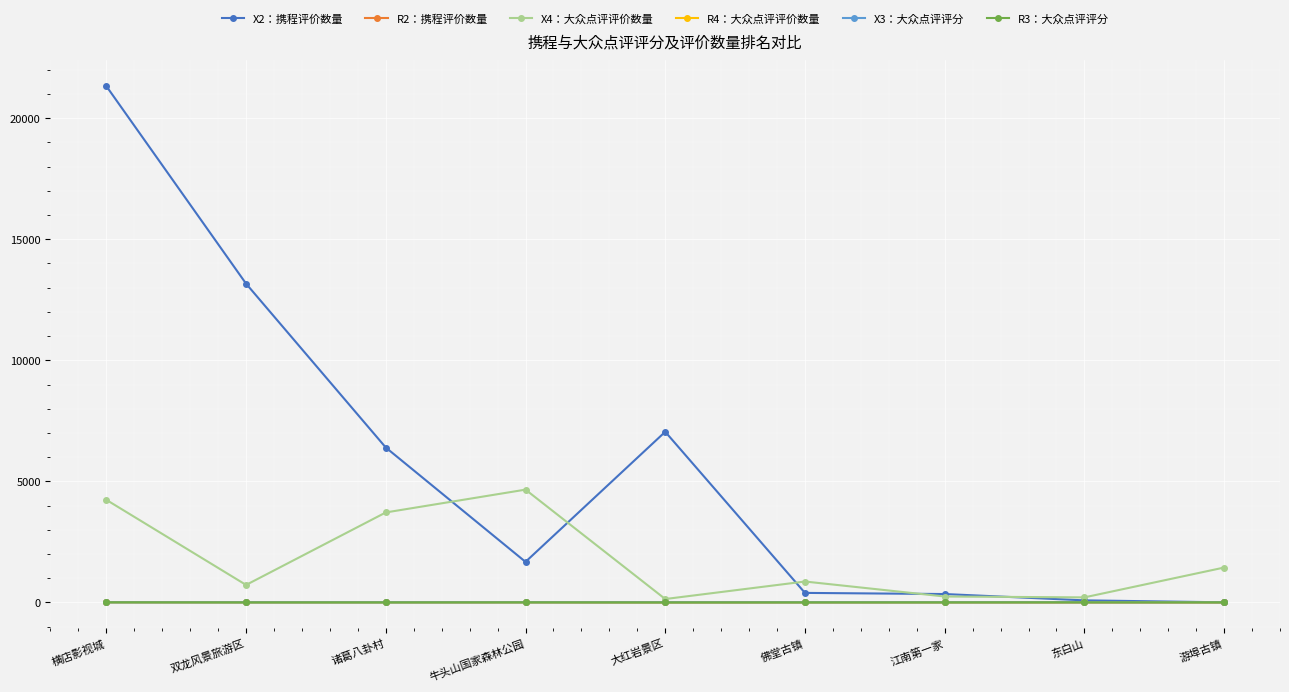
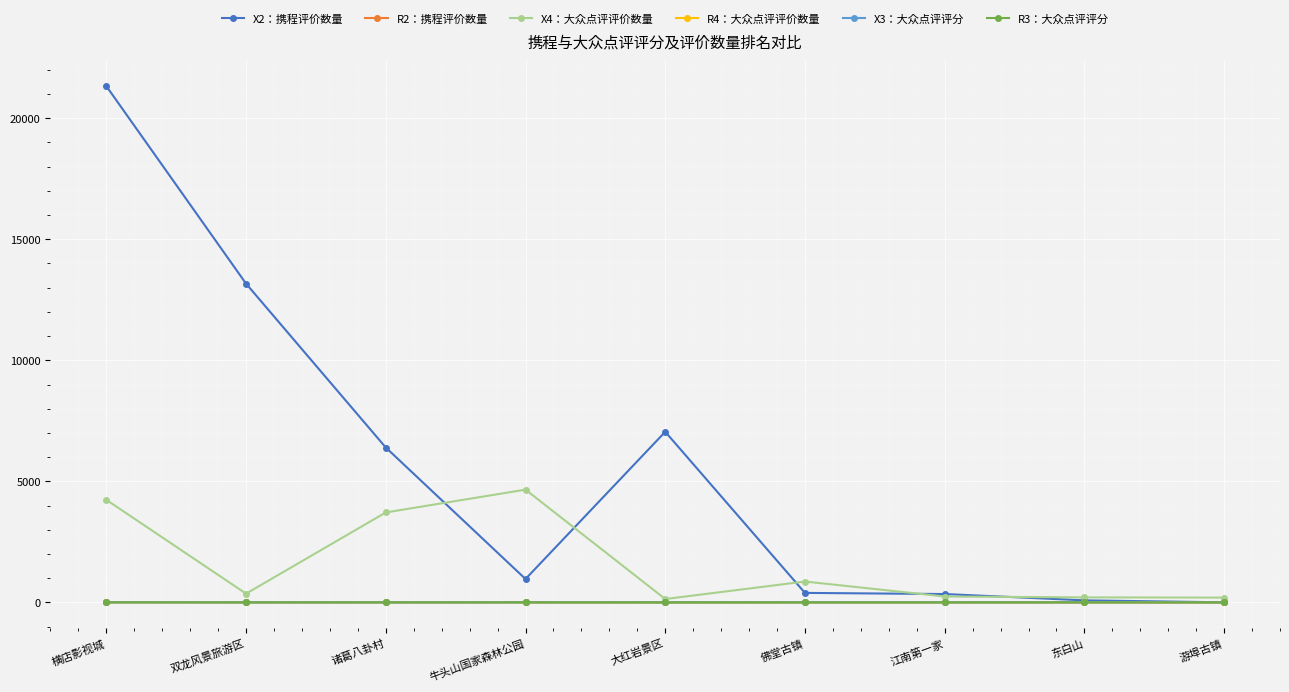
X4：大众点评评价数量, 双龙风景旅游区: 700 -> 400
X2：携程评价数量, 牛头山国家森林公园: 1700 -> 1000
X4：大众点评评价数量, 游埠古镇: 1400 -> 200
